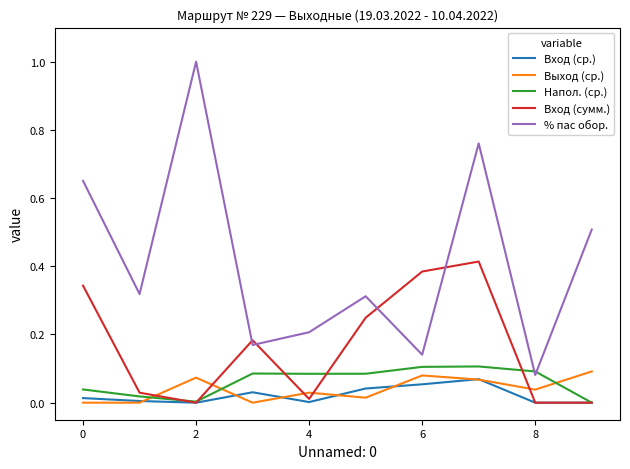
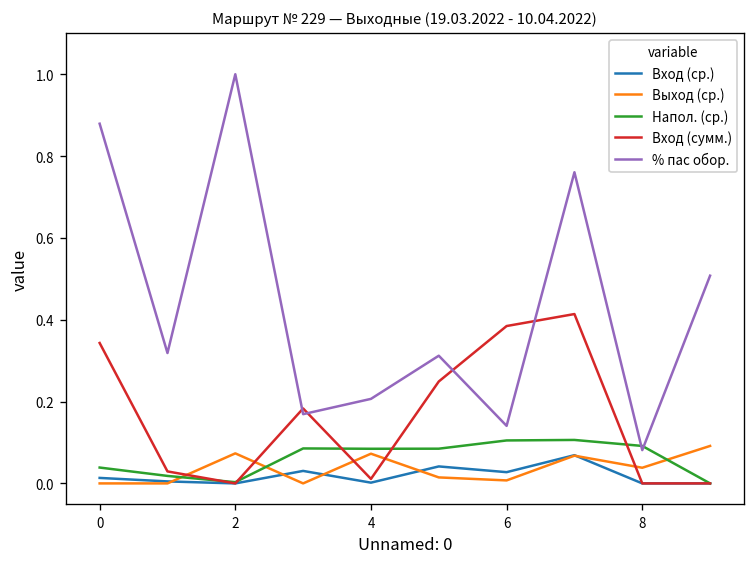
% пас обор., 0: 0.65 -> 0.88
Выход (ср.), 4: 0.03 -> 0.07
Вход (ср.), 6: 0.05 -> 0.03
Выход (ср.), 6: 0.08 -> 0.01
